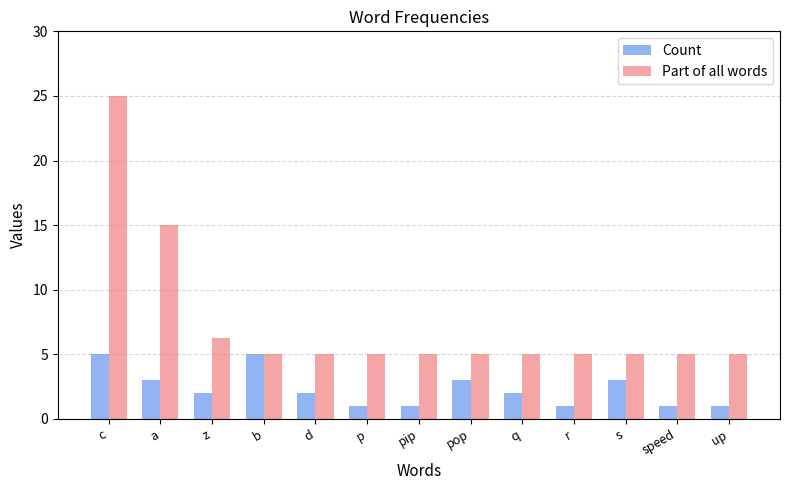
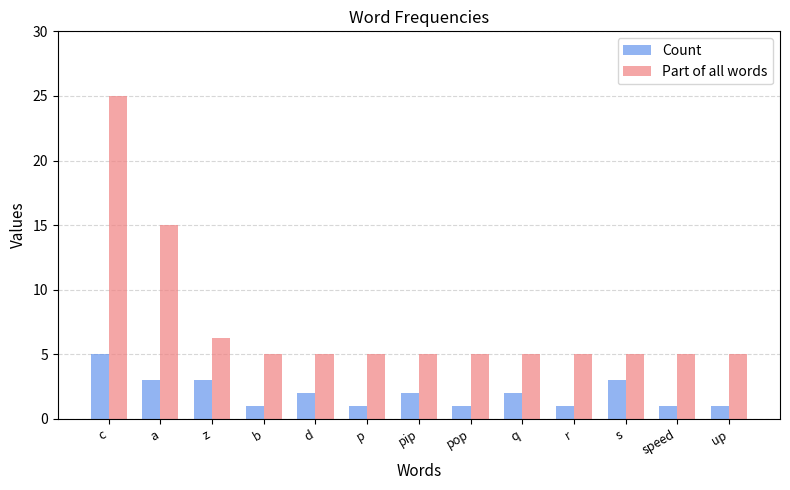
Count, z: 2 -> 3
Count, b: 5 -> 1
Count, pip: 1 -> 2
Count, pop: 3 -> 1
